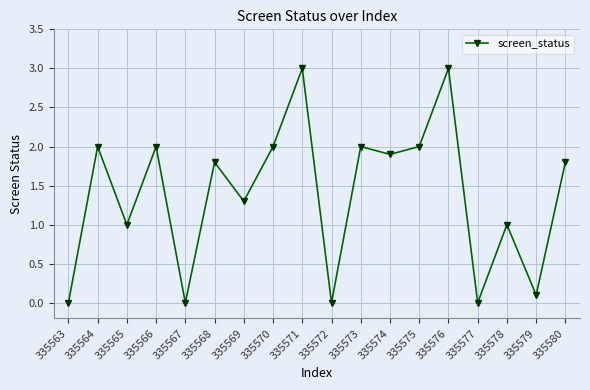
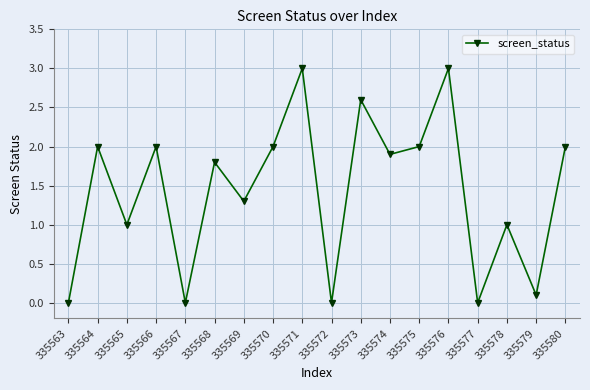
335573: 2.0 -> 2.6
335580: 1.8 -> 2.0
